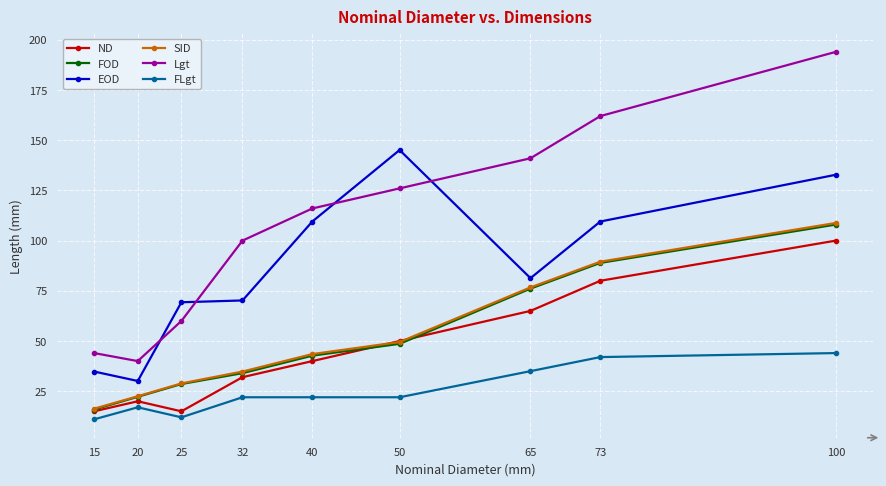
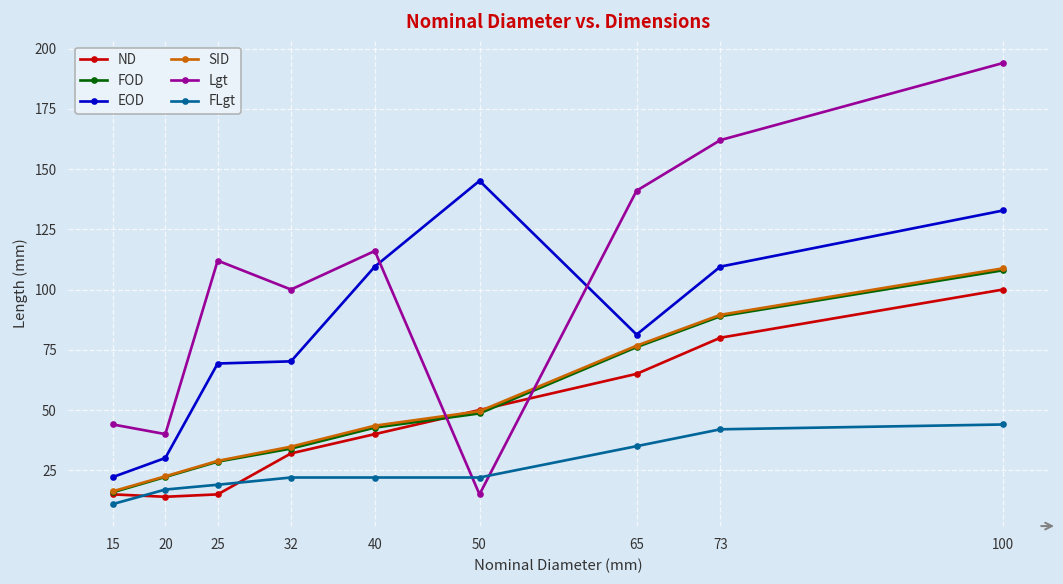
EOD, 15: 35 -> 22
ND, 20: 20 -> 14
Lgt, 25: 60 -> 112
FLgt, 25: 12 -> 19
Lgt, 50: 126 -> 15
